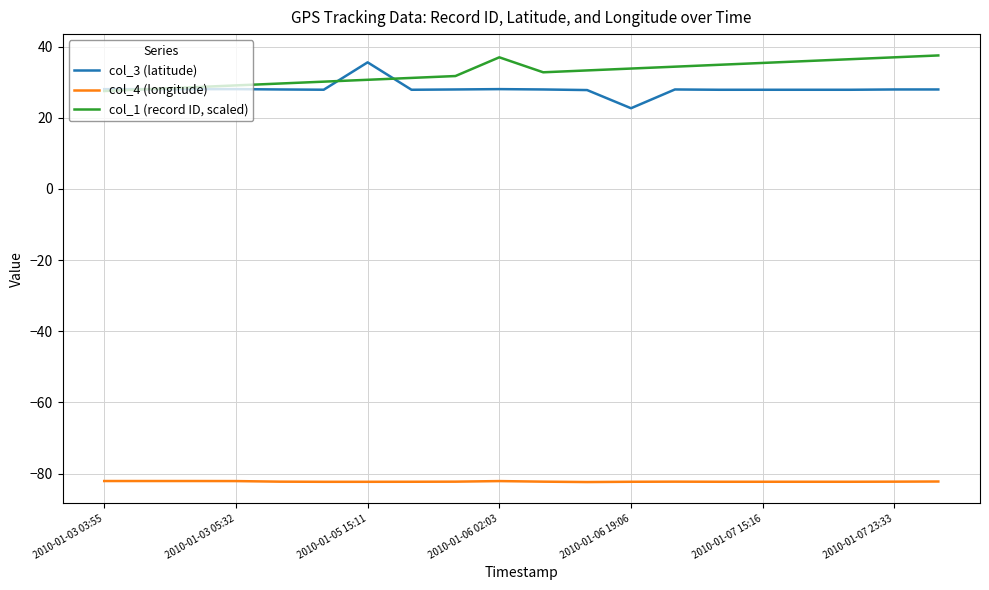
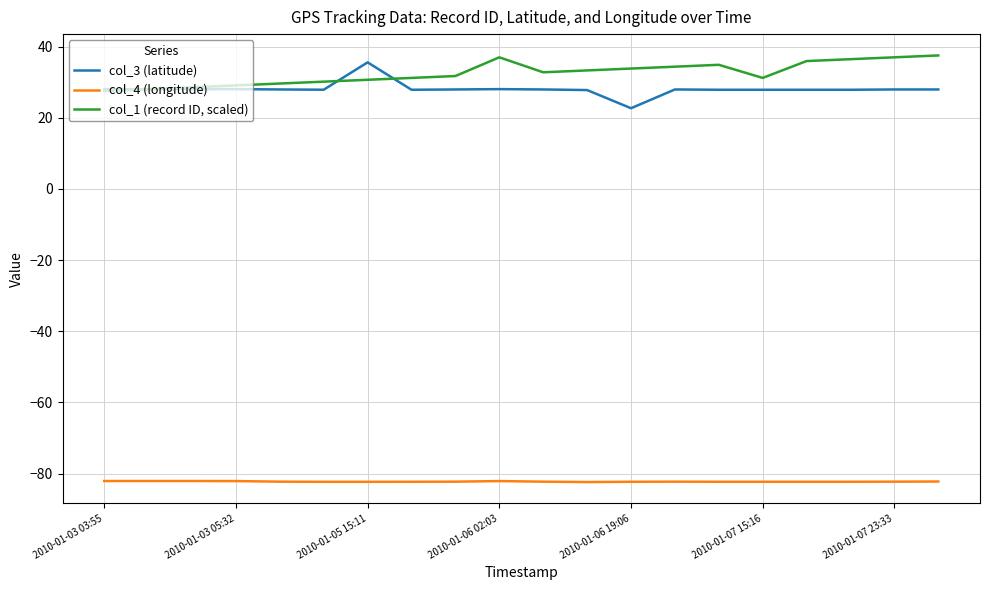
col_1 (record ID, scaled), 2010-01-07 15:16: 35 -> 31
